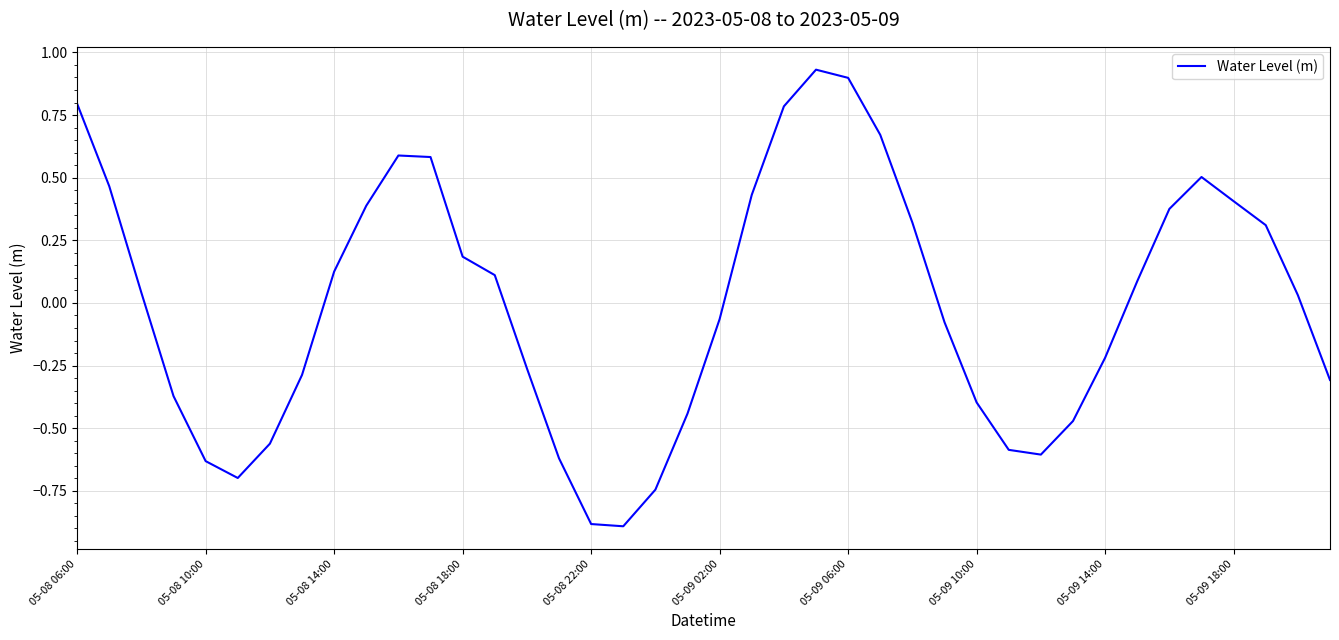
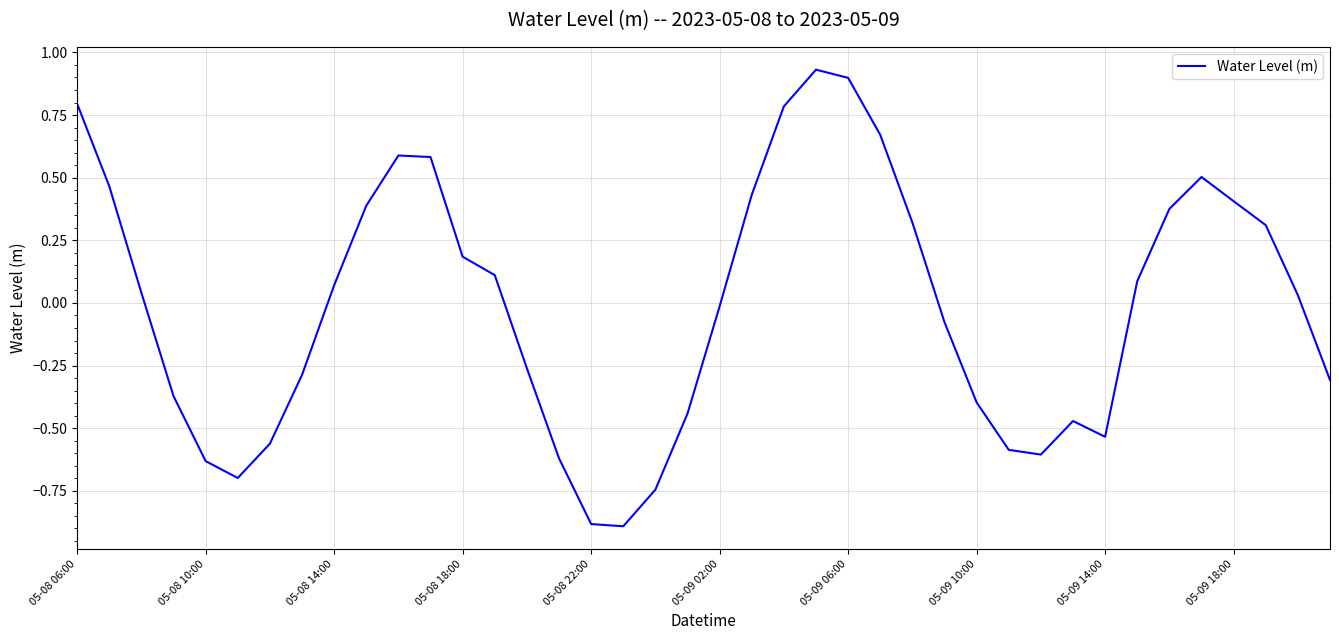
05-08 14:00: 0.13 -> 0.07
05-09 02:00: -0.06 -> -0.01
05-09 14:00: -0.22 -> -0.53
